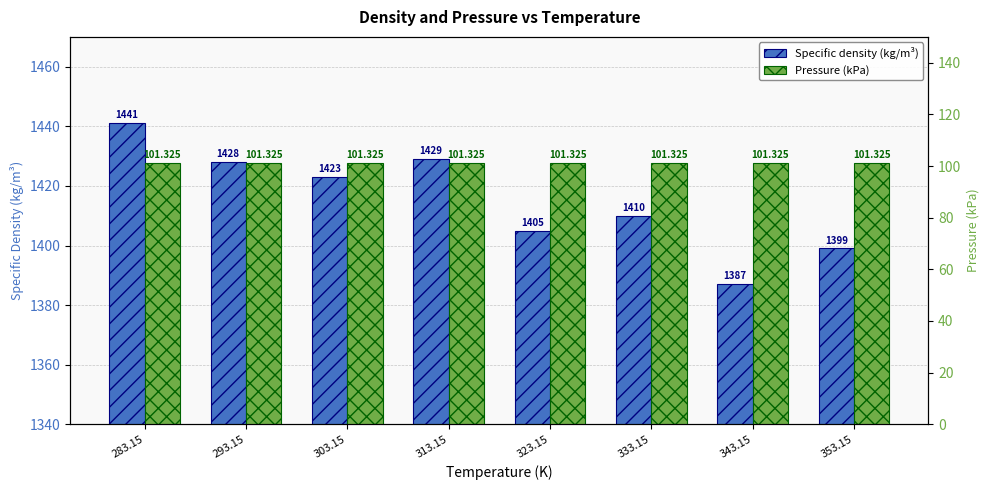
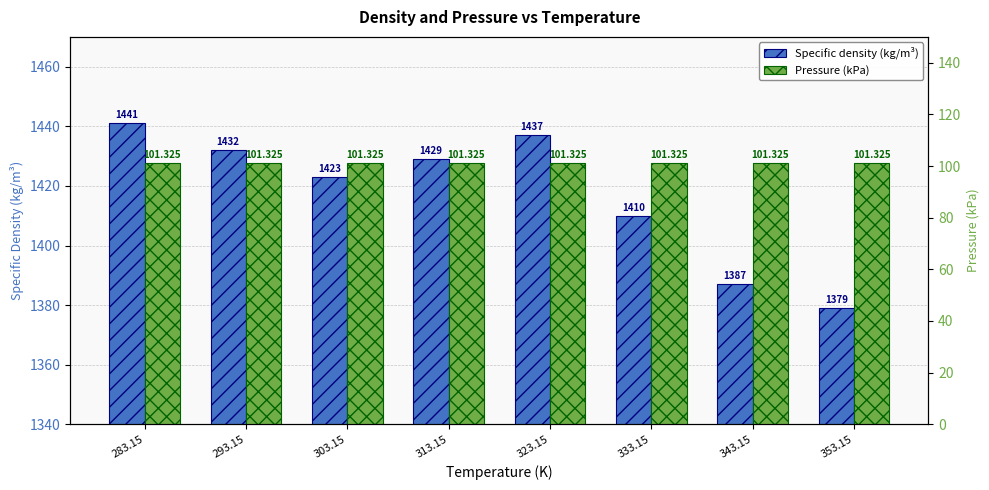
Specific density (kg/m³), 293.15: 1428 -> 1432
Specific density (kg/m³), 323.15: 1405 -> 1437
Specific density (kg/m³), 353.15: 1399 -> 1379
